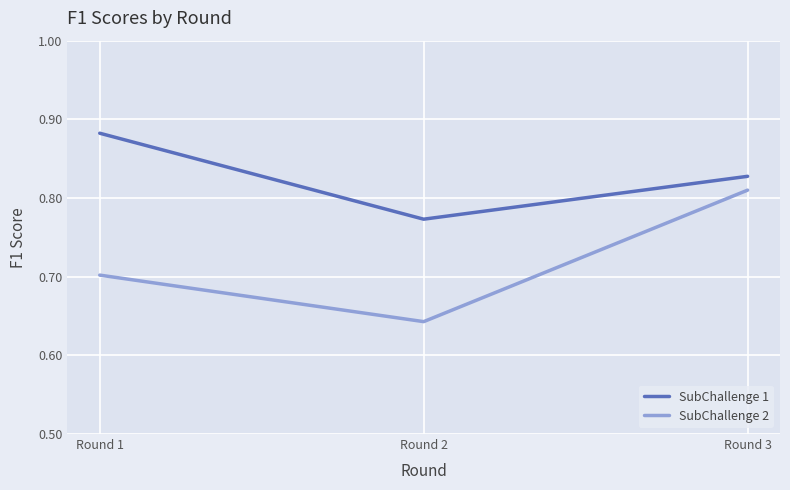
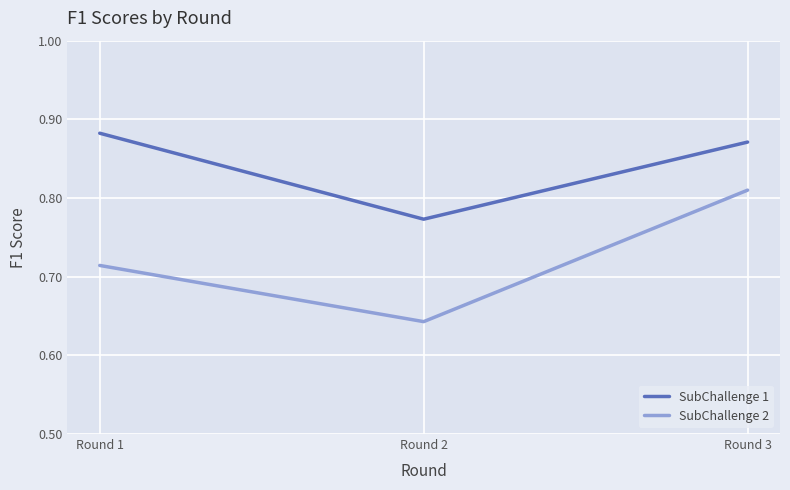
SubChallenge 2, Round 1: 0.70 -> 0.71
SubChallenge 1, Round 3: 0.83 -> 0.87
